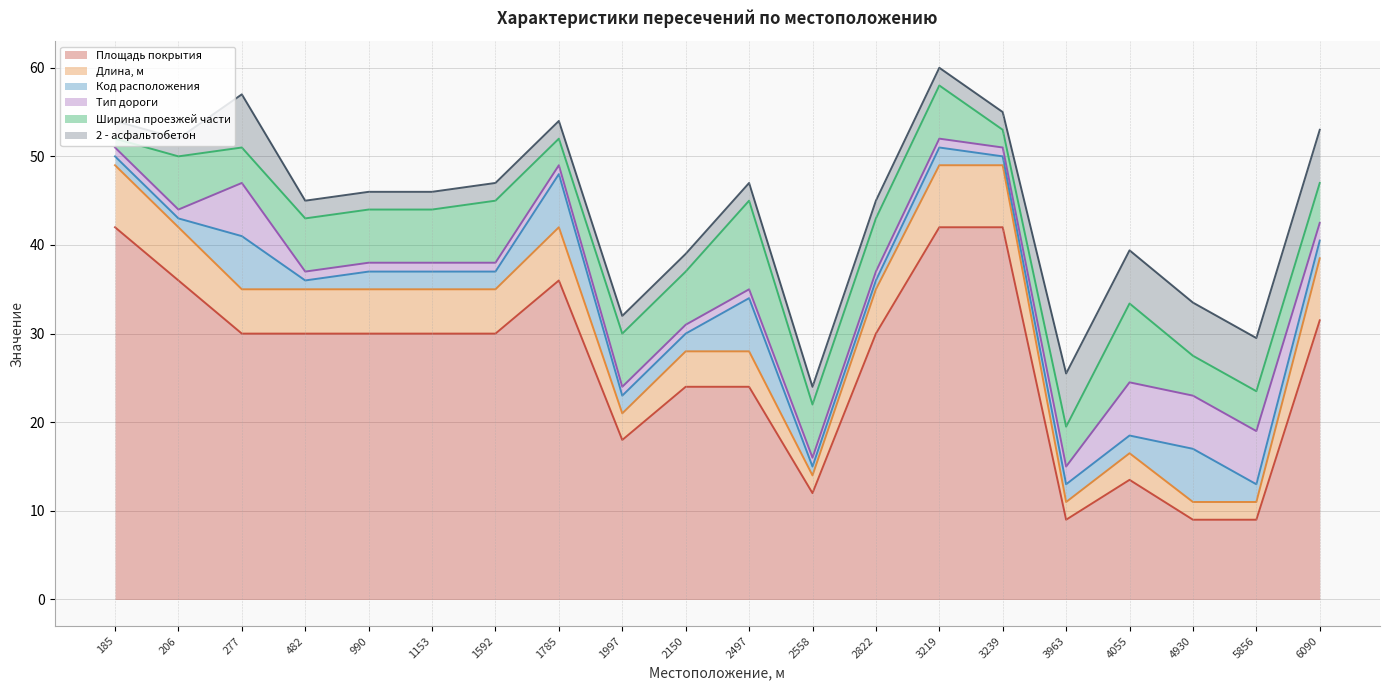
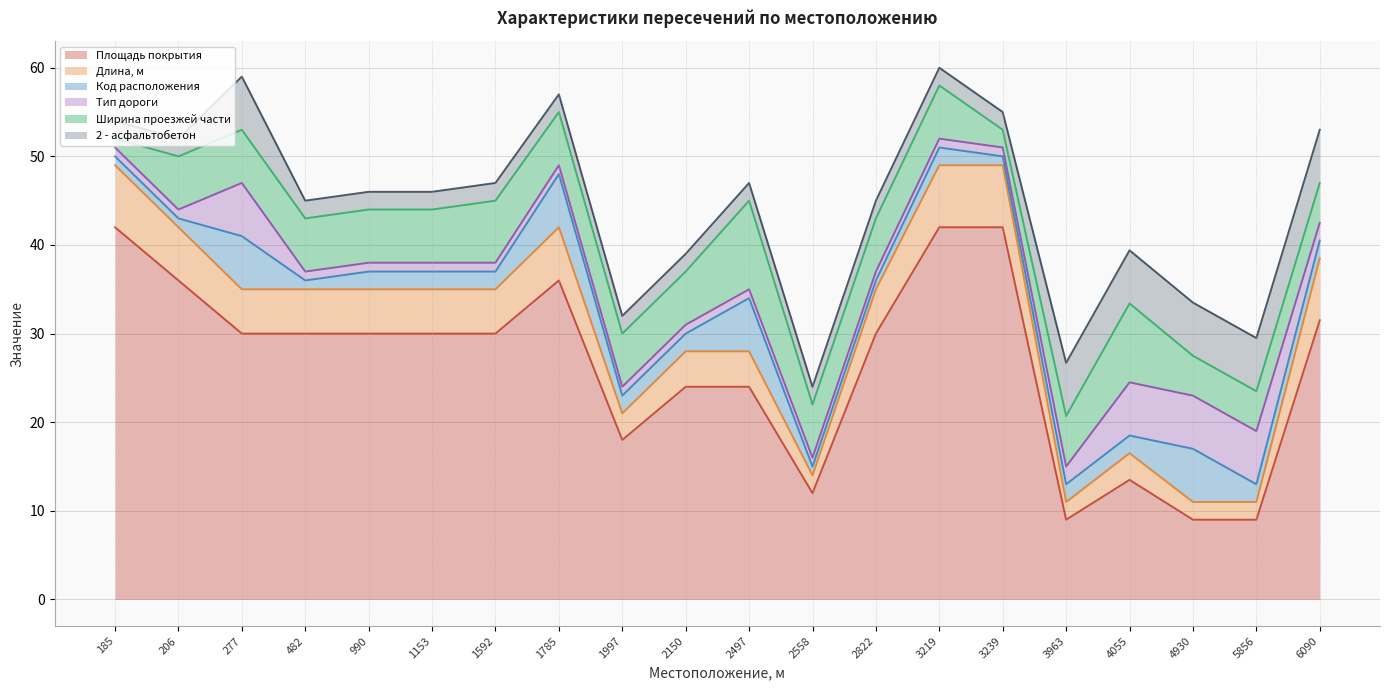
Ширина проезжей части, 277: 4 -> 6
Ширина проезжей части, 1785: 3 -> 6
Ширина проезжей части, 3963: 5 -> 6
